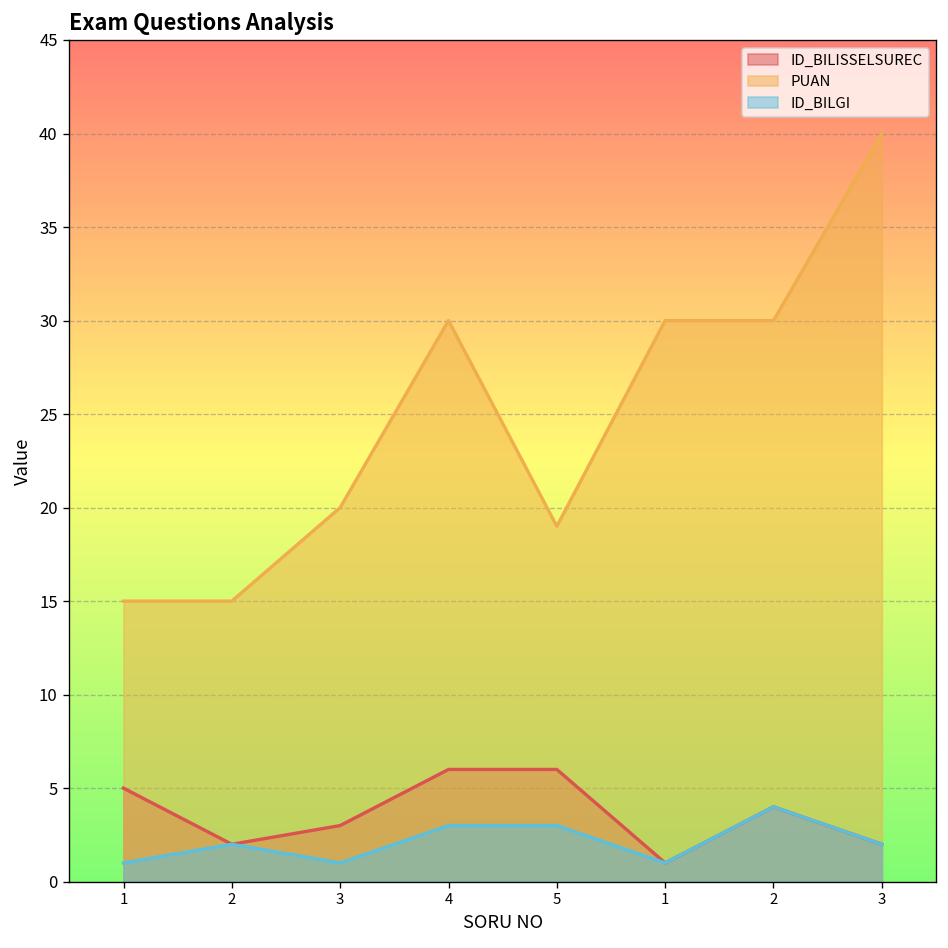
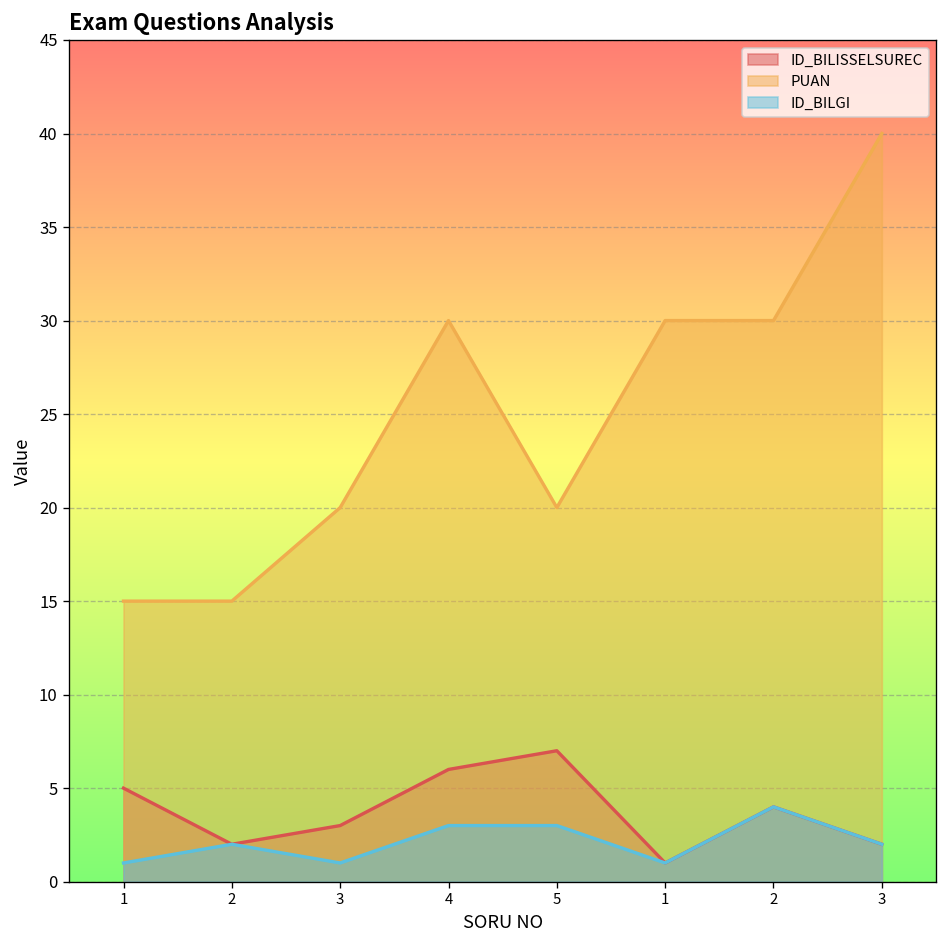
ID_BILISSELSUREC, 5: 6 -> 7
PUAN, 5: 19 -> 20
